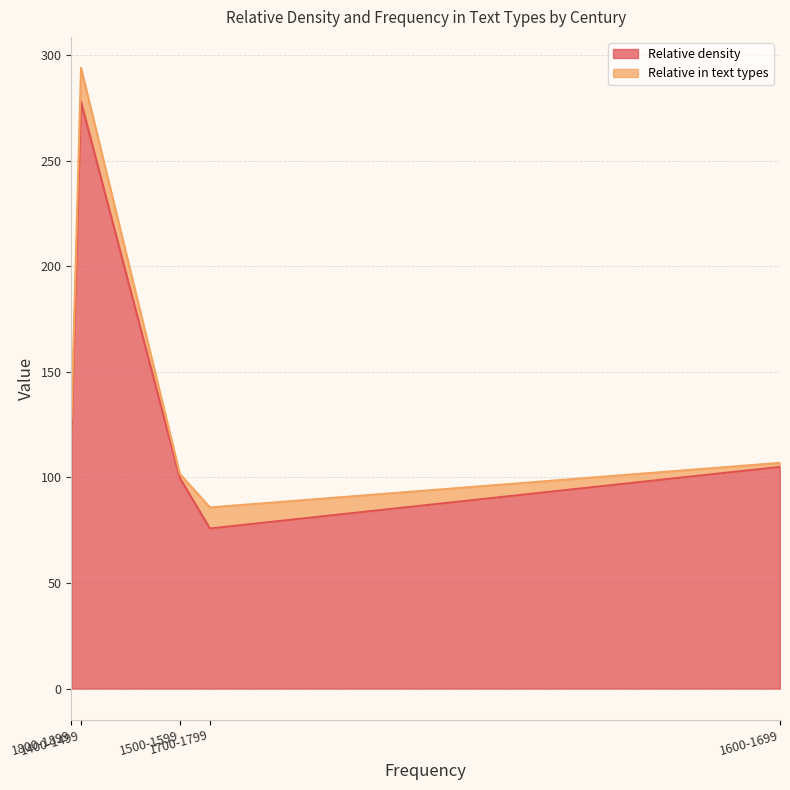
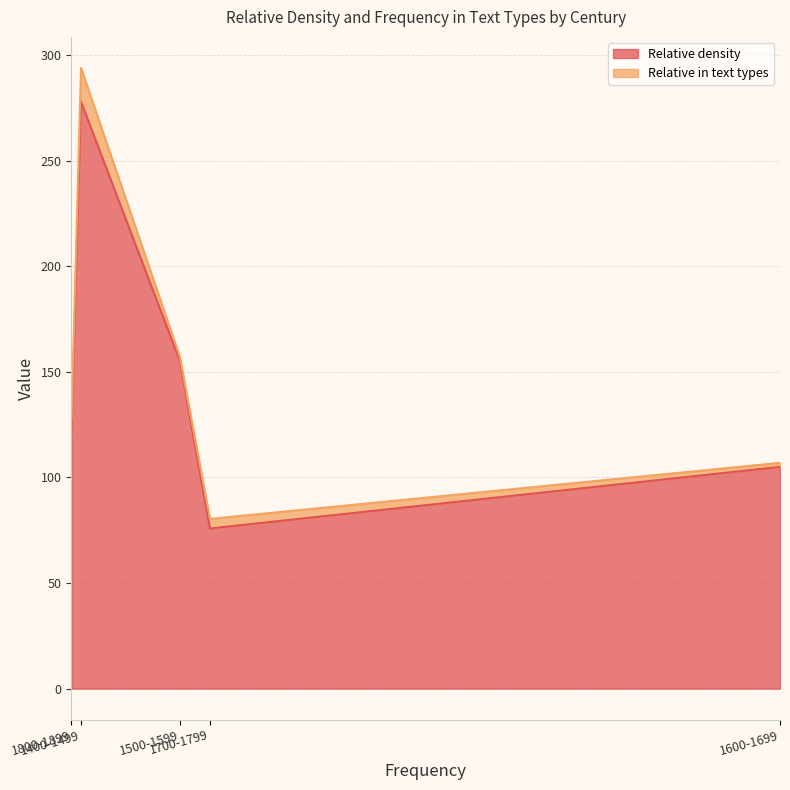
Relative density, 1500-1599: 100 -> 155
Relative in text types, 1700-1799: 10 -> 5
